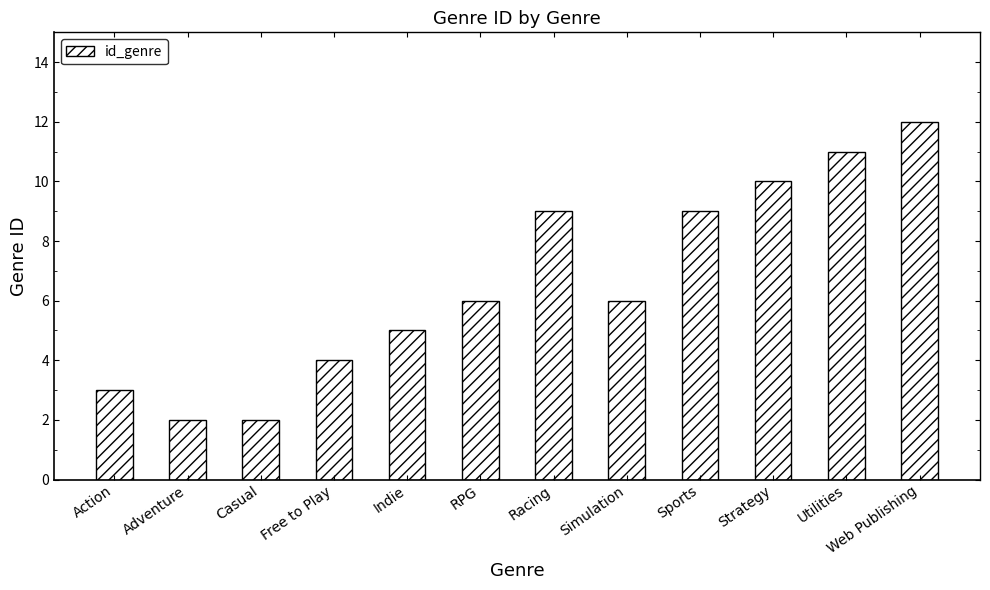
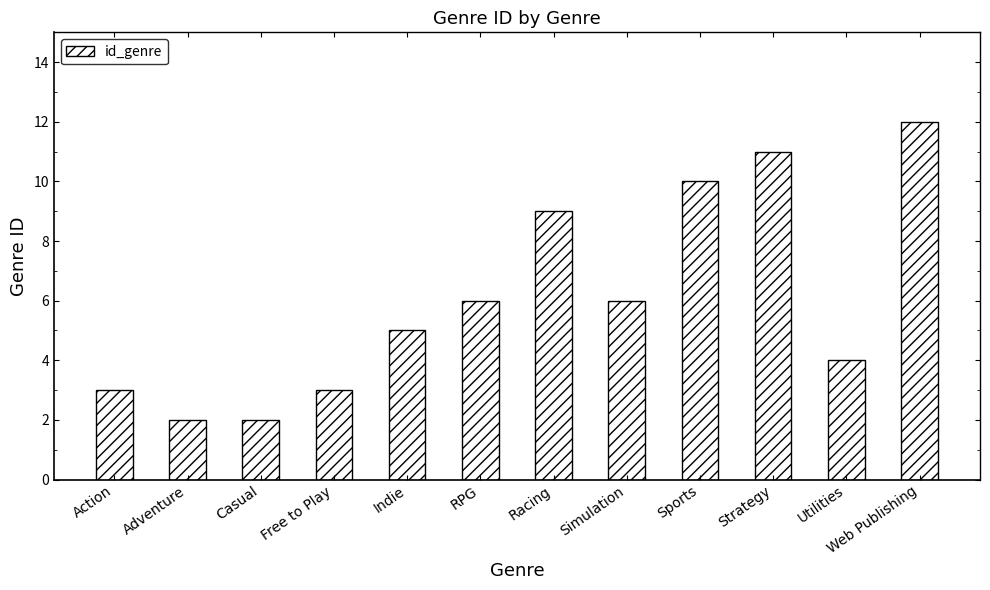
Free to Play: 4 -> 3
Sports: 9 -> 10
Strategy: 10 -> 11
Utilities: 11 -> 4
